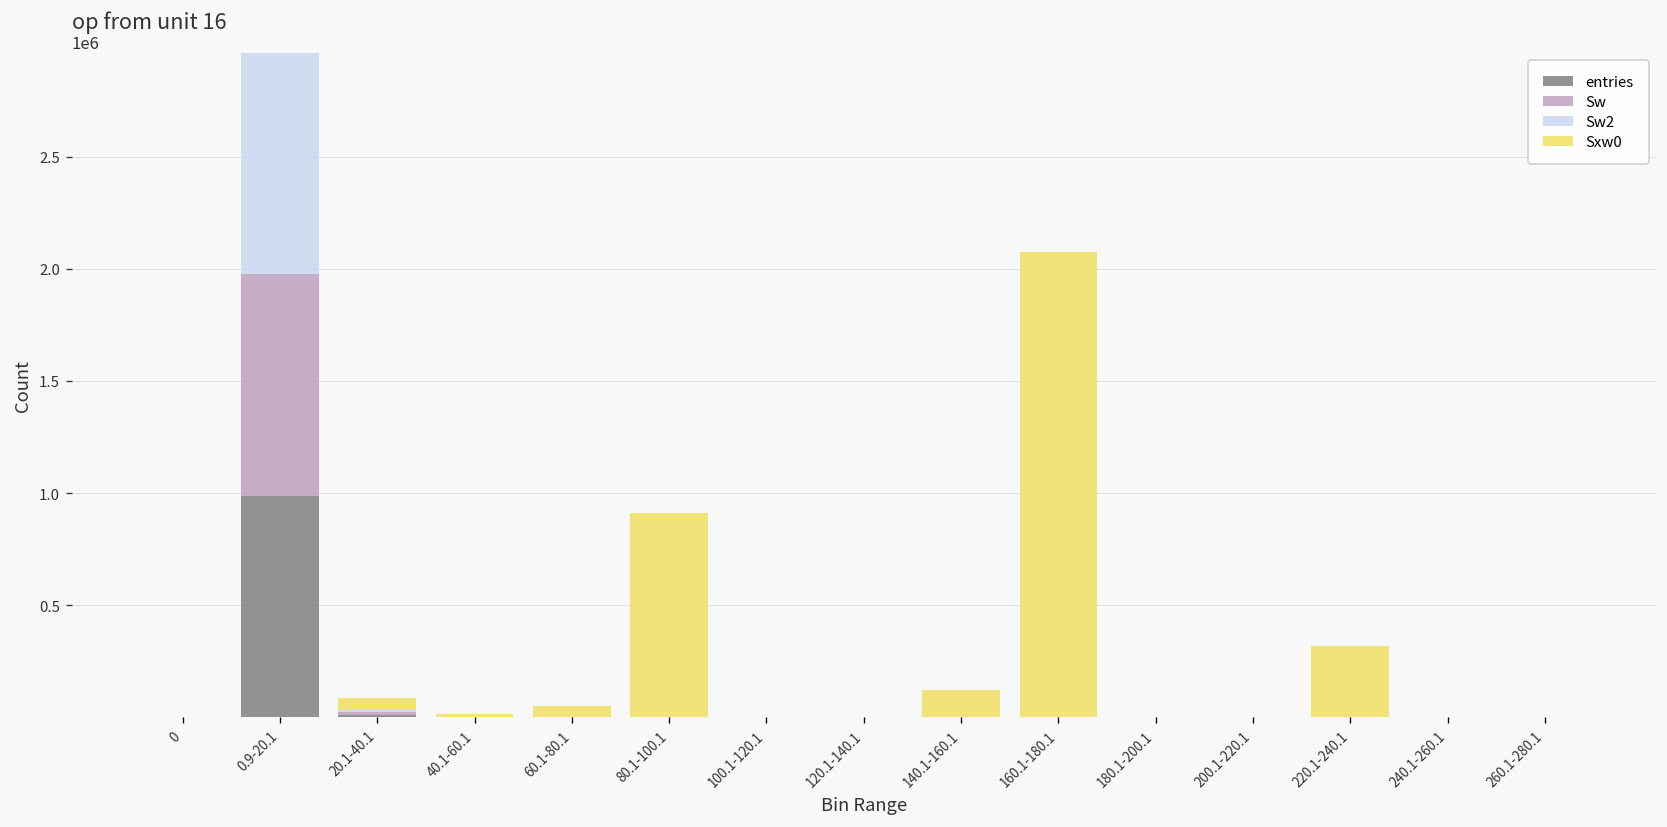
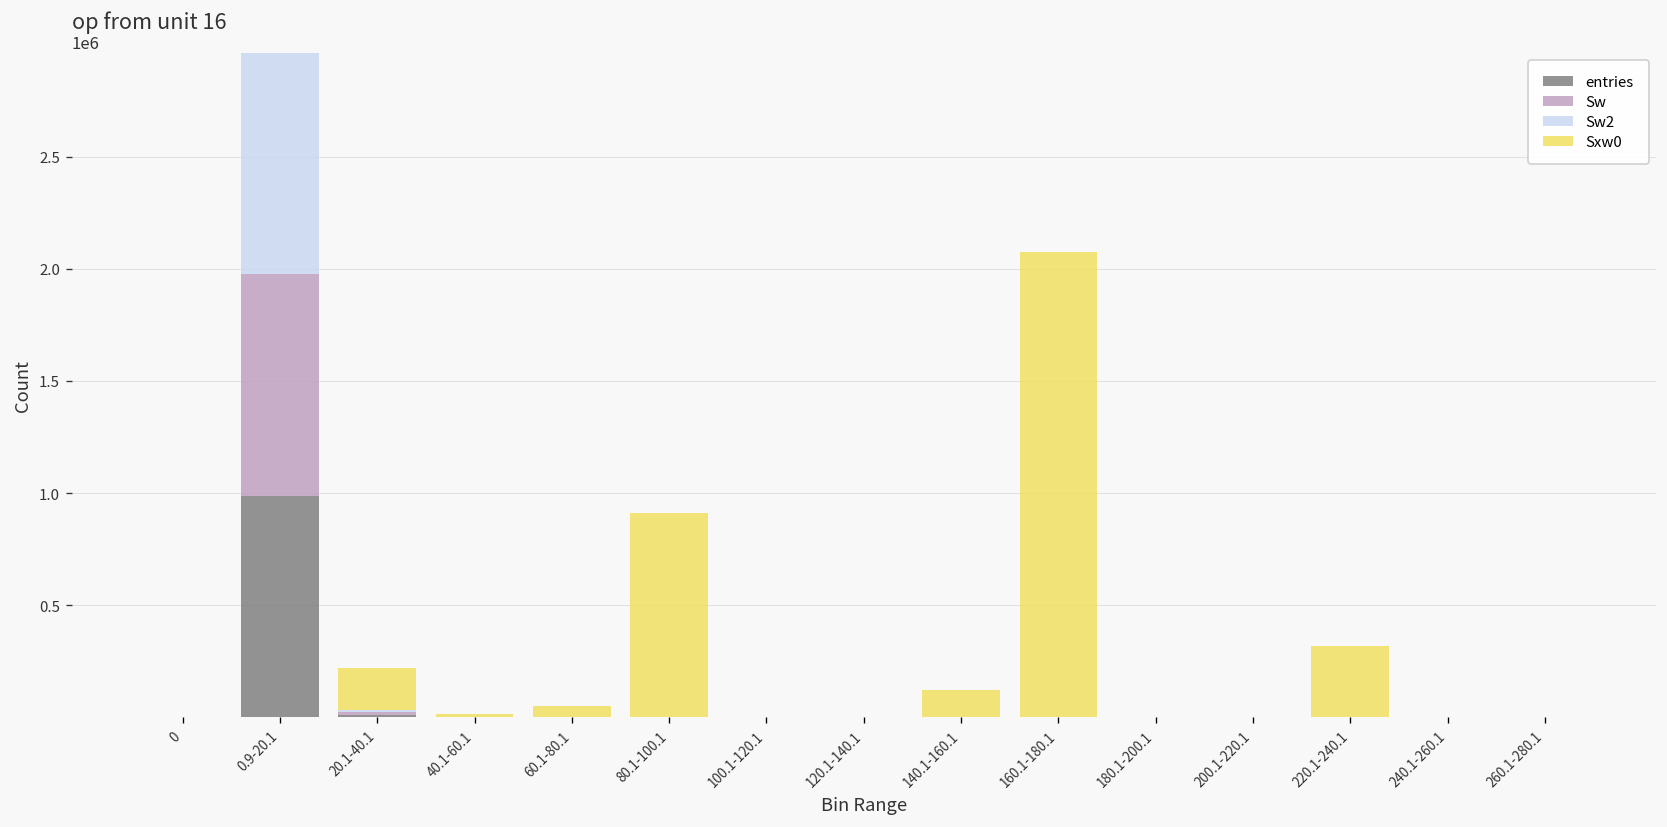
Sxw0, 20.1-40.1: 50000 -> 190000
